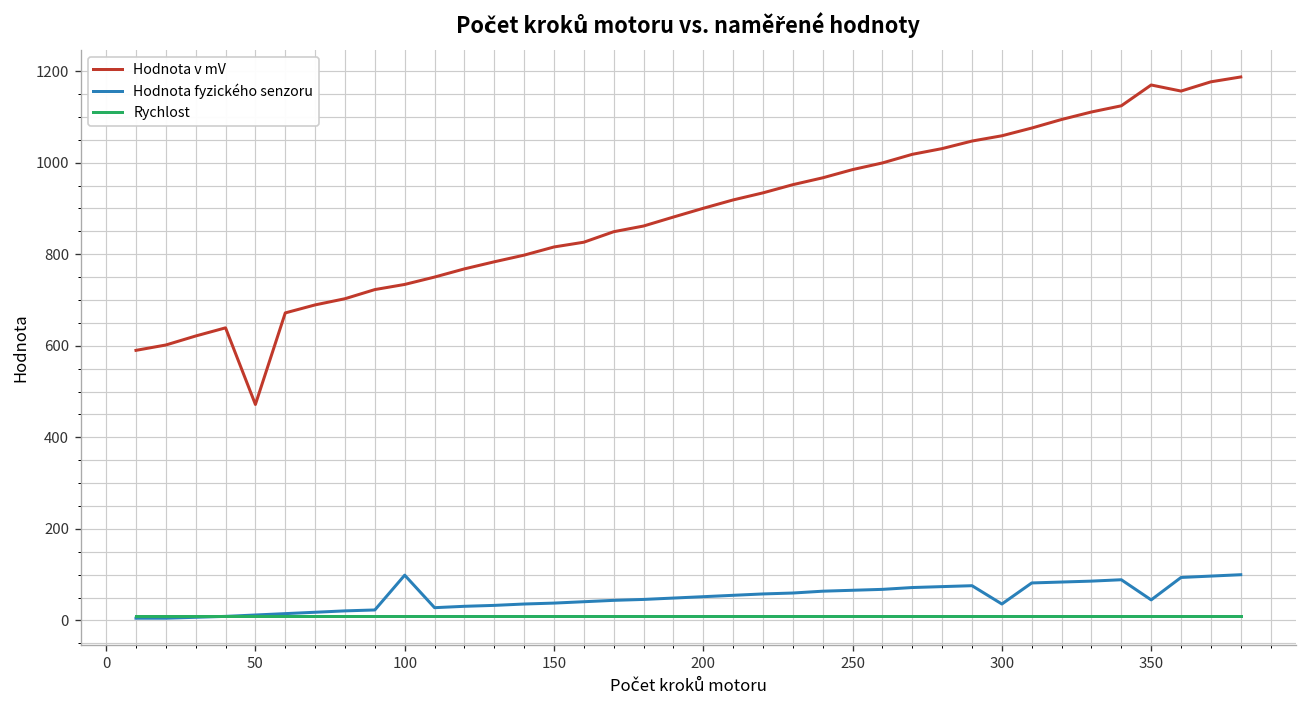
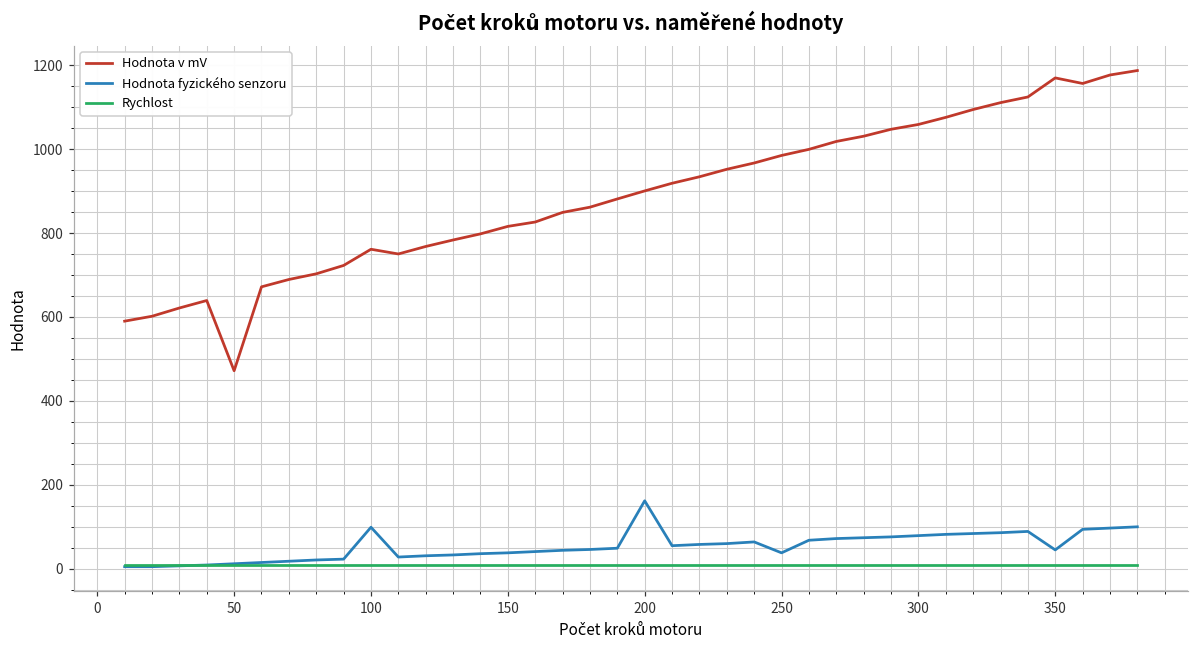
Hodnota v mV, 100: 730 -> 760
Hodnota fyzického senzoru, 200: 50 -> 160
Hodnota fyzického senzoru, 250: 70 -> 40
Hodnota fyzického senzoru, 300: 40 -> 80
